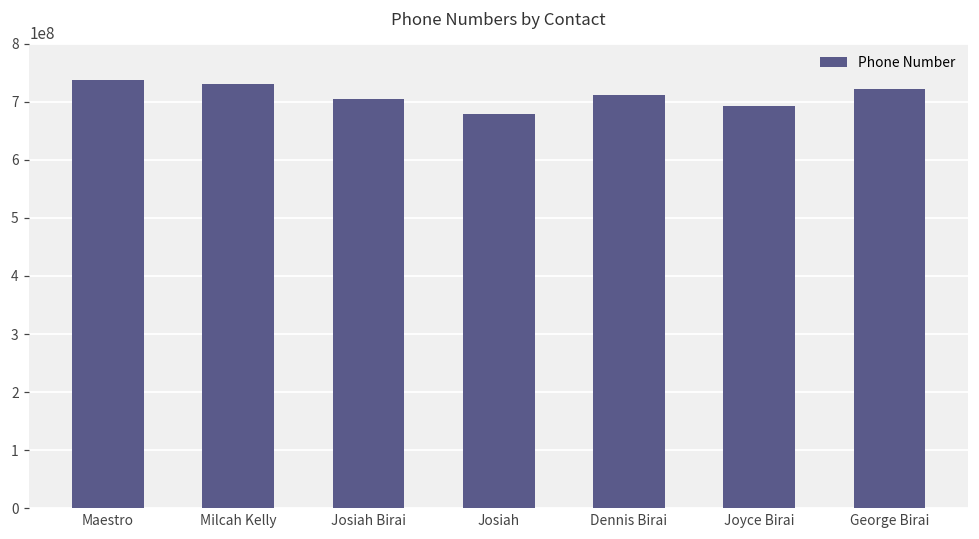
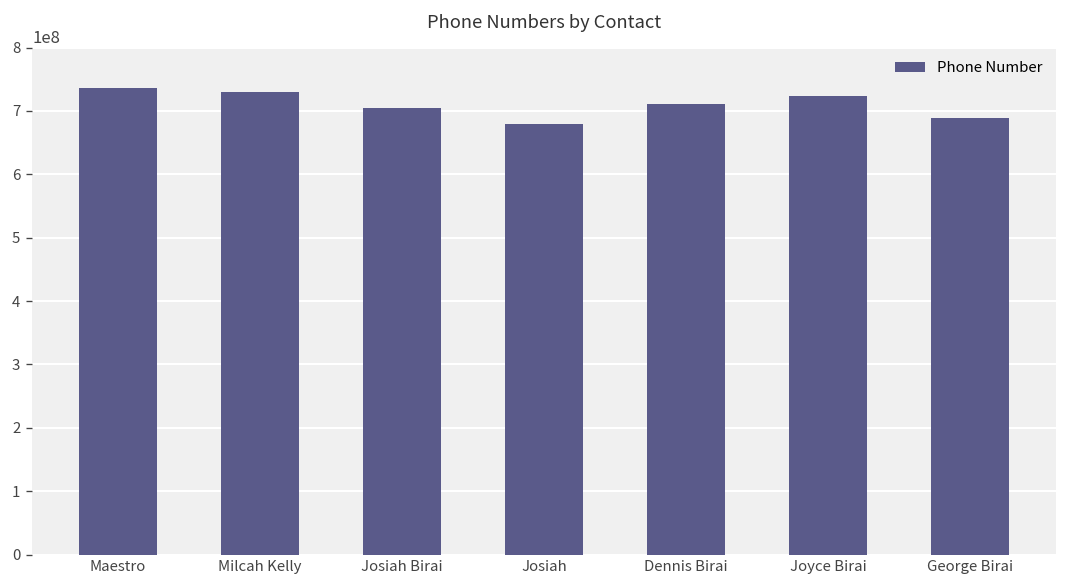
Joyce Birai: 690000000 -> 720000000
George Birai: 720000000 -> 690000000
